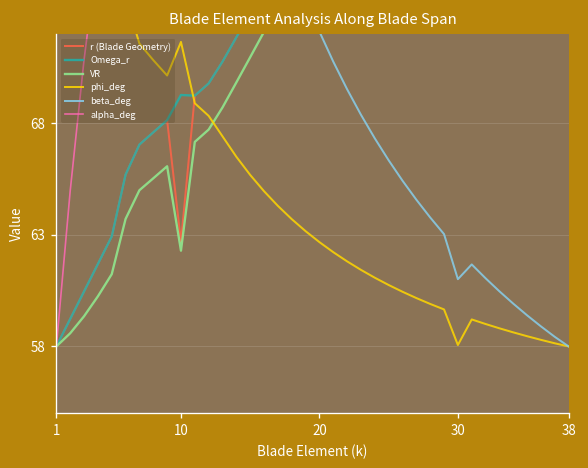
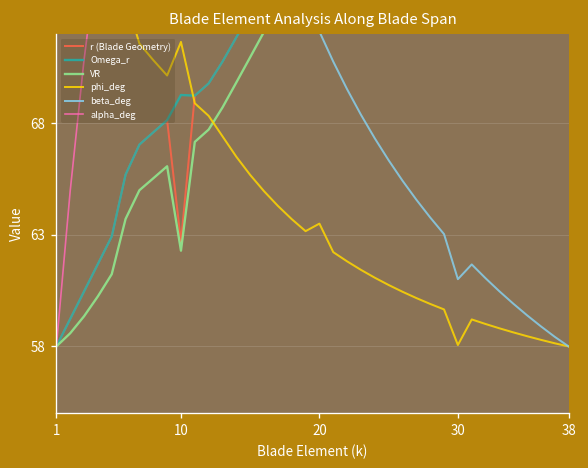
phi_deg, 20: 62.7 -> 63.5
